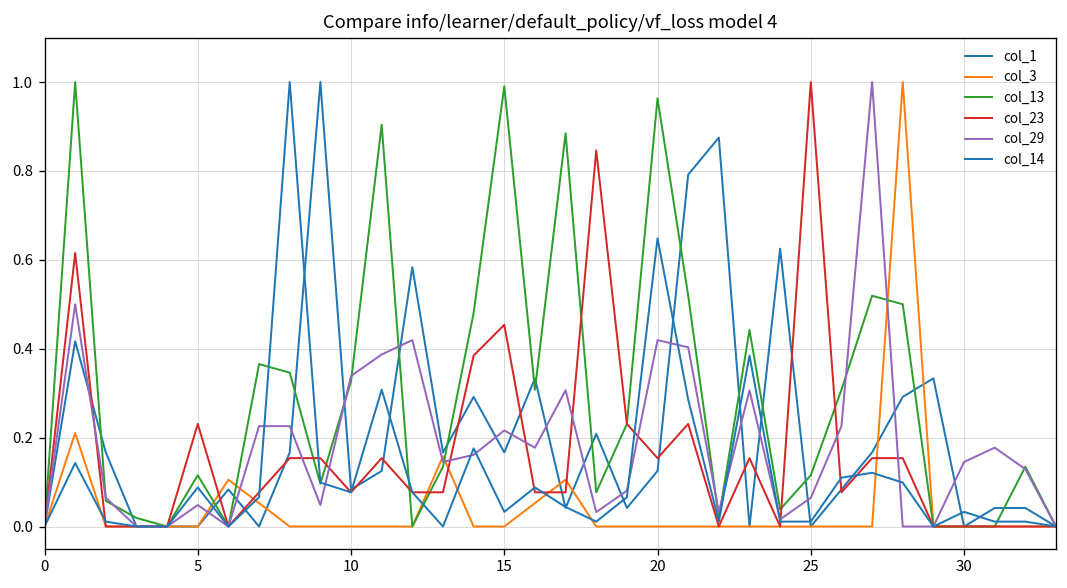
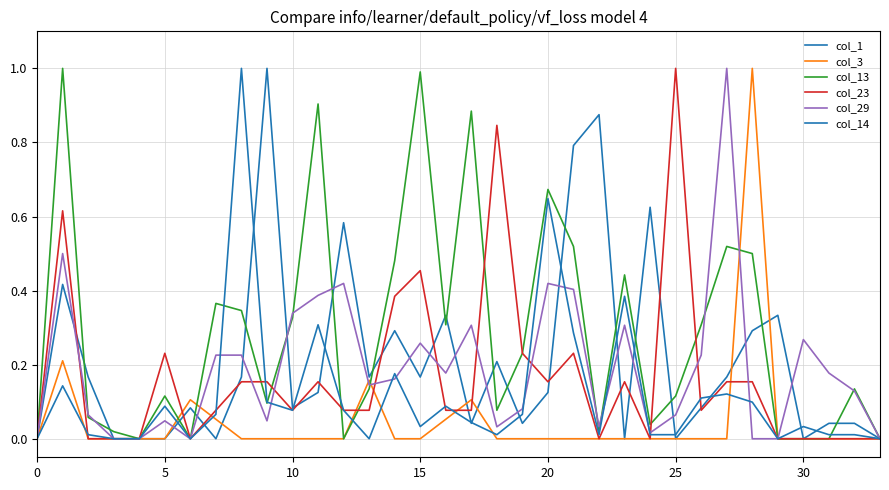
col_29, 15: 0.22 -> 0.26
col_13, 20: 0.96 -> 0.67
col_29, 30: 0.15 -> 0.27
